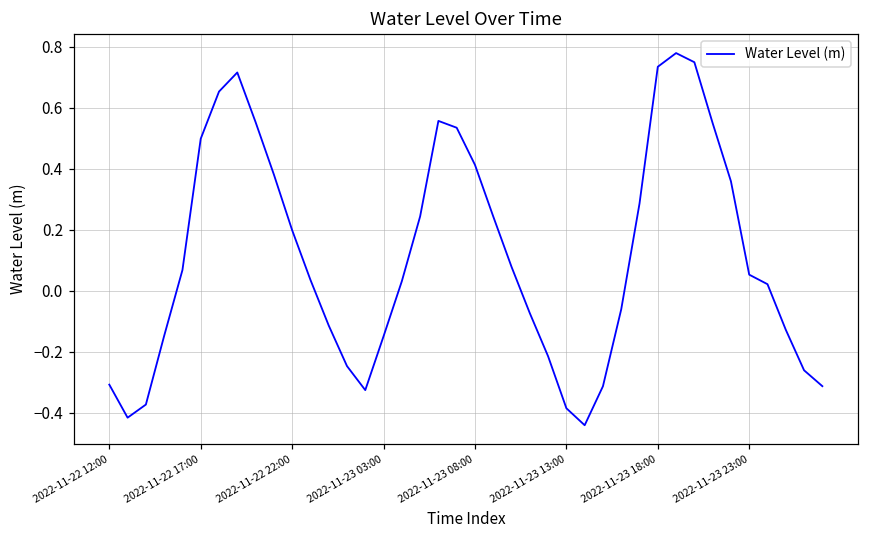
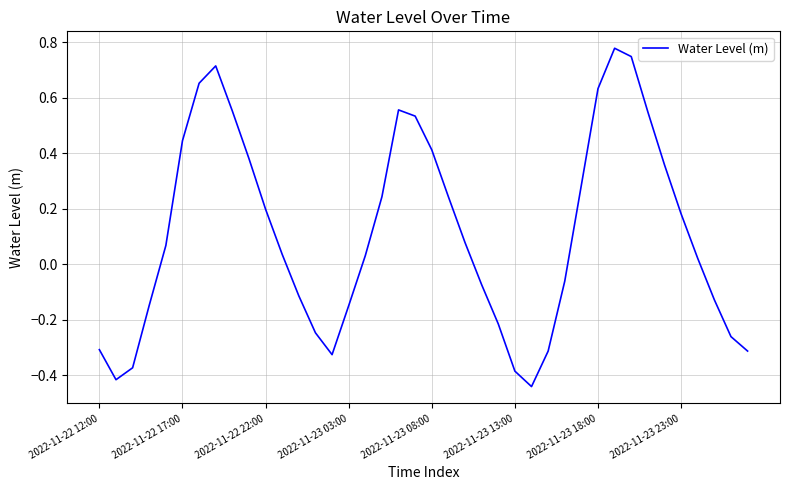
2022-11-22 17:00: 0.50 -> 0.45
2022-11-23 18:00: 0.73 -> 0.63
2022-11-23 23:00: 0.05 -> 0.18
